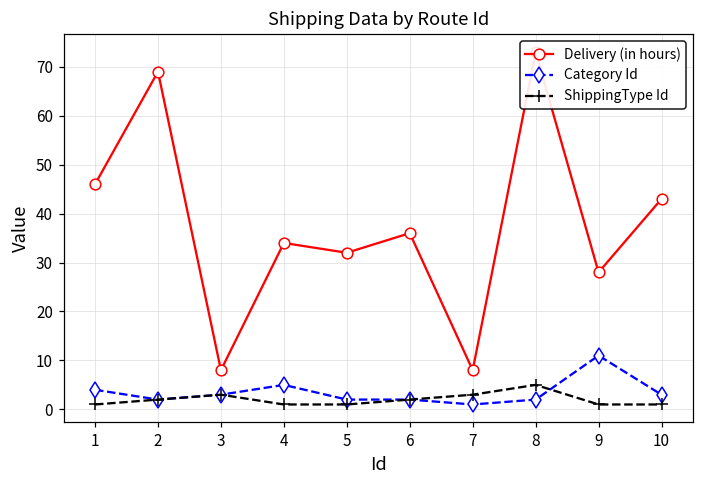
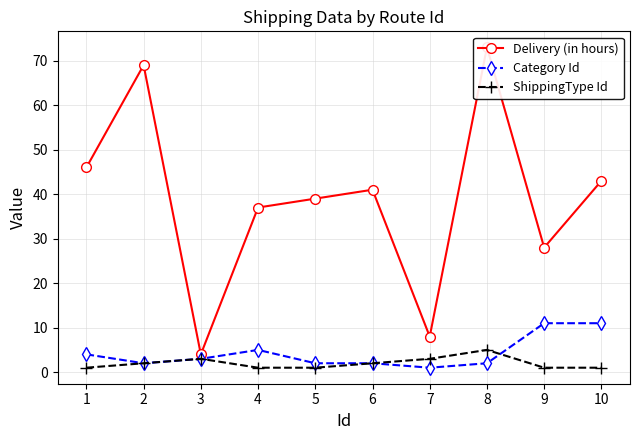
Delivery (in hours), 3: 8 -> 4
Delivery (in hours), 4: 34 -> 37
Delivery (in hours), 5: 32 -> 39
Delivery (in hours), 6: 36 -> 41
Category Id, 10: 3 -> 11
